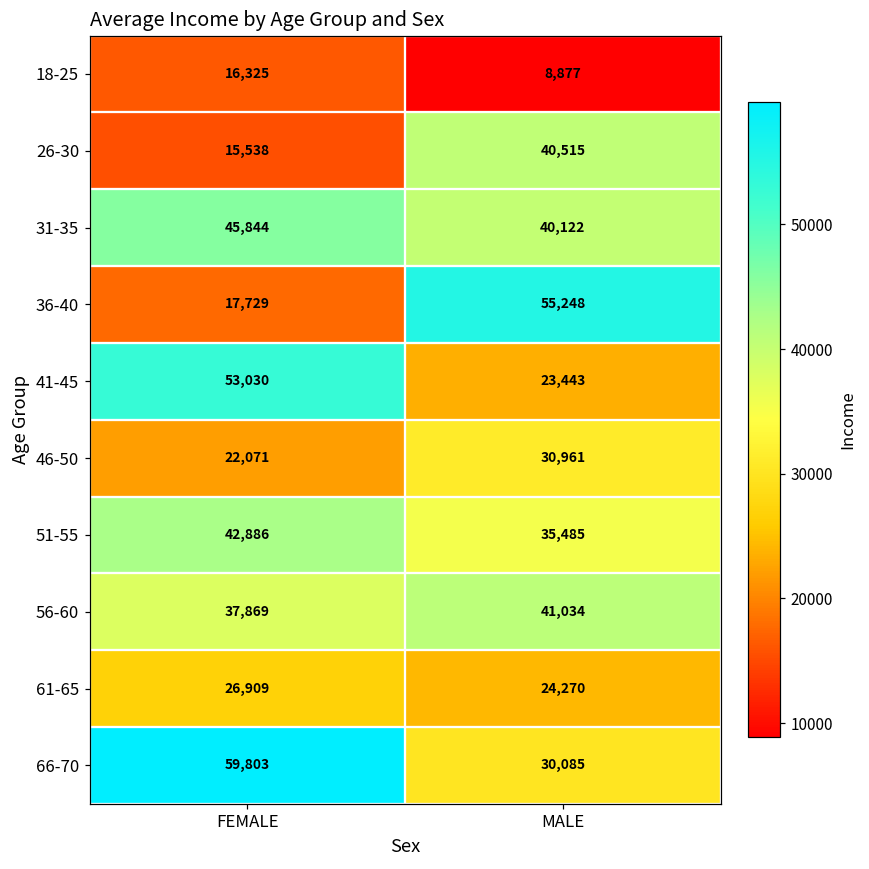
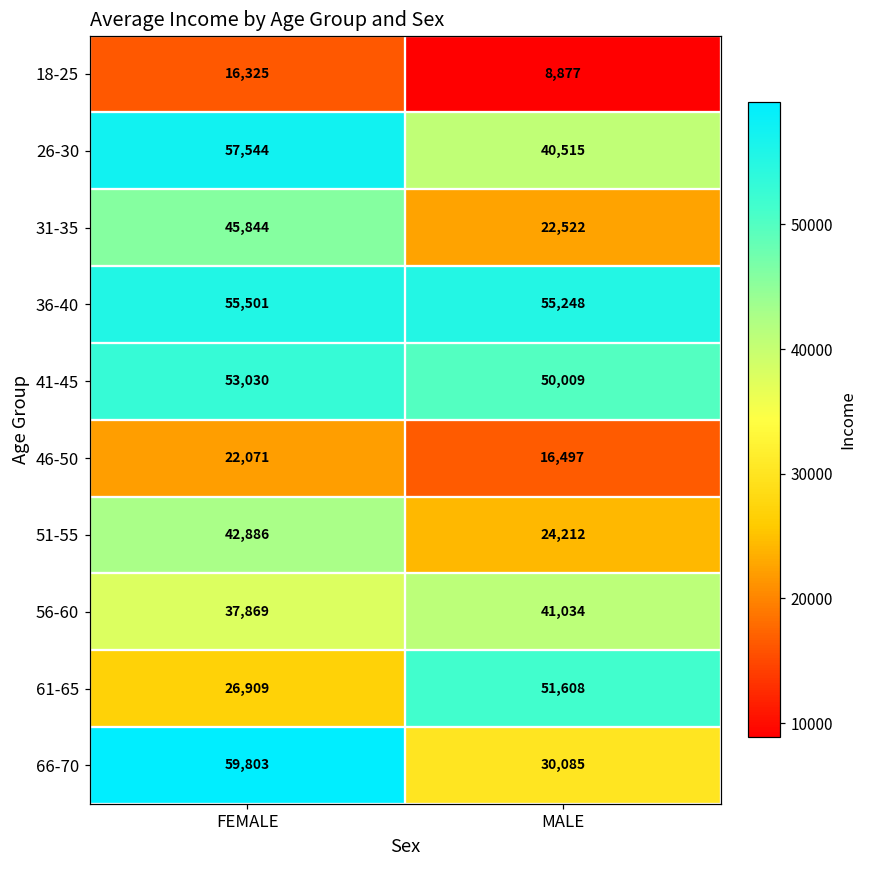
26-30, FEMALE: 15,538 -> 57,544
31-35, MALE: 40,122 -> 22,522
36-40, FEMALE: 17,729 -> 55,501
41-45, MALE: 23,443 -> 50,009
46-50, MALE: 30,961 -> 16,497
51-55, MALE: 35,485 -> 24,212
61-65, MALE: 24,270 -> 51,608
